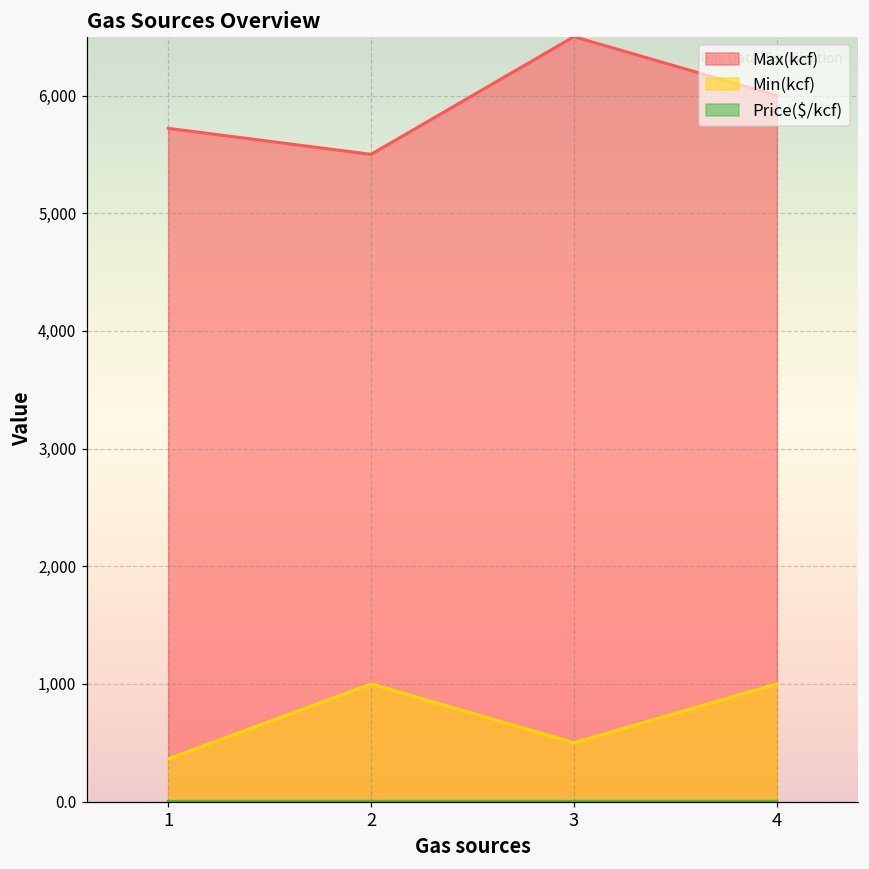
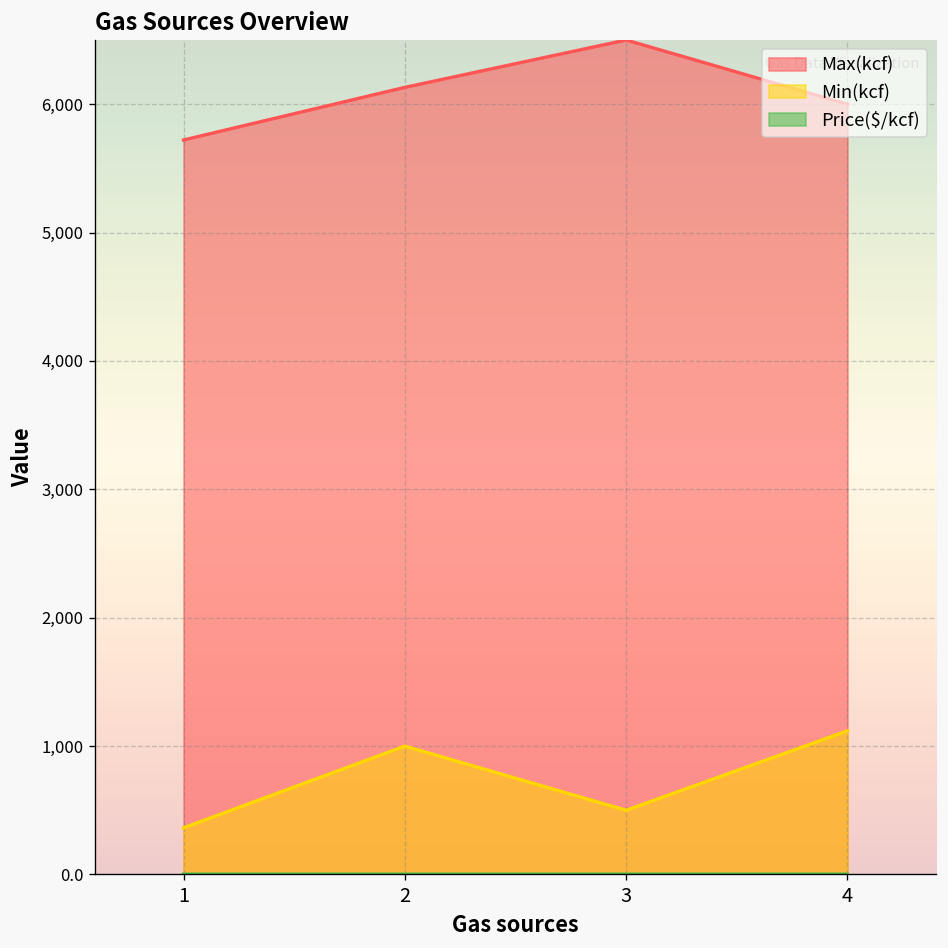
Max(kcf), 2: 5,500 -> 6,130
Min(kcf), 4: 1,000 -> 1,120
